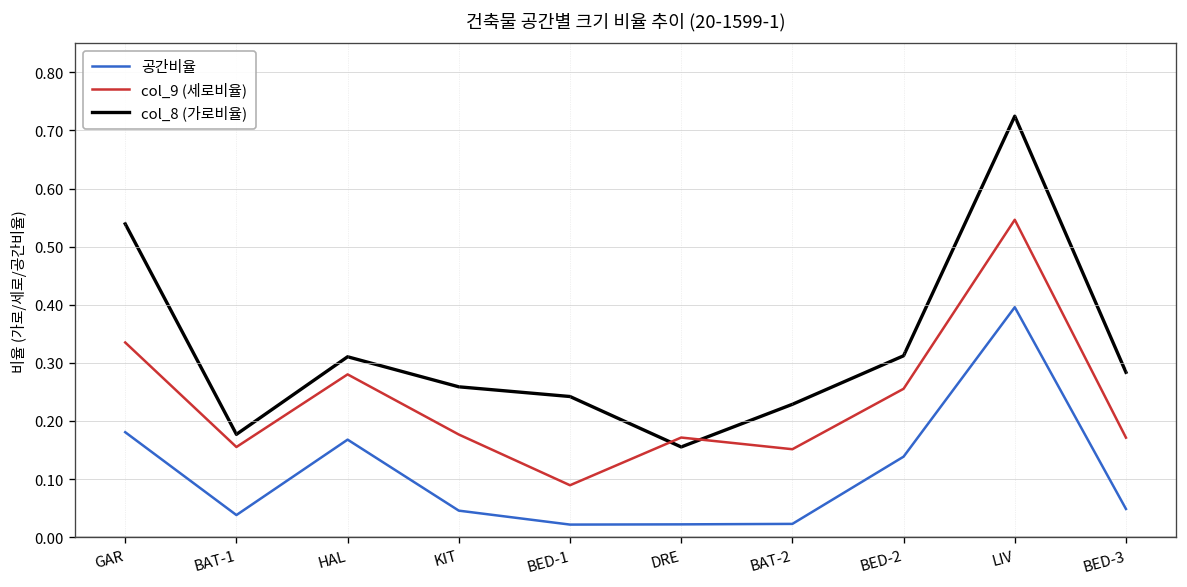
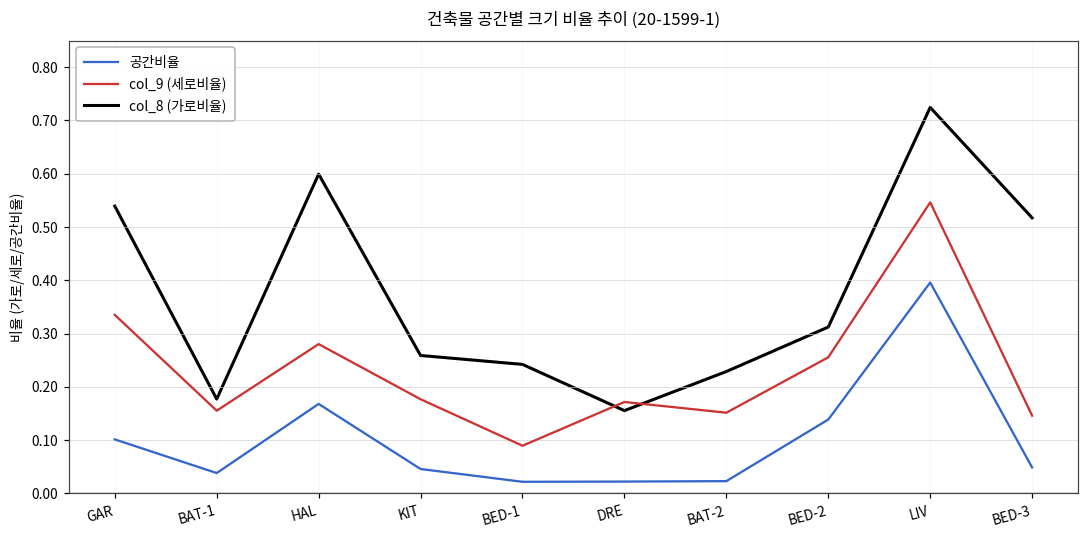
공간비율, GAR: 0.18 -> 0.10
col_8 (가로비율), HAL: 0.31 -> 0.60
col_9 (세로비율), BED-3: 0.17 -> 0.15
col_8 (가로비율), BED-3: 0.28 -> 0.52
